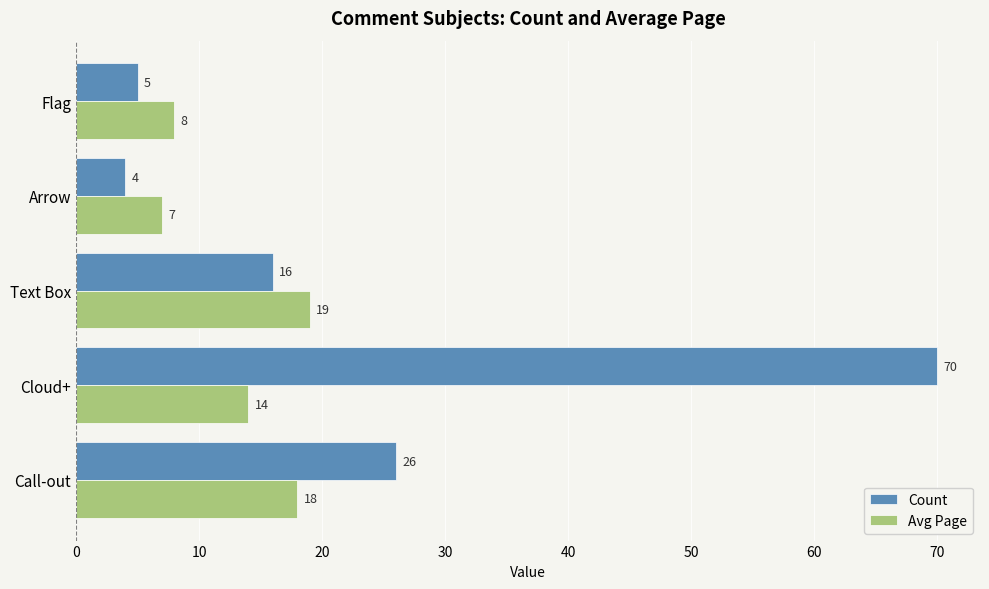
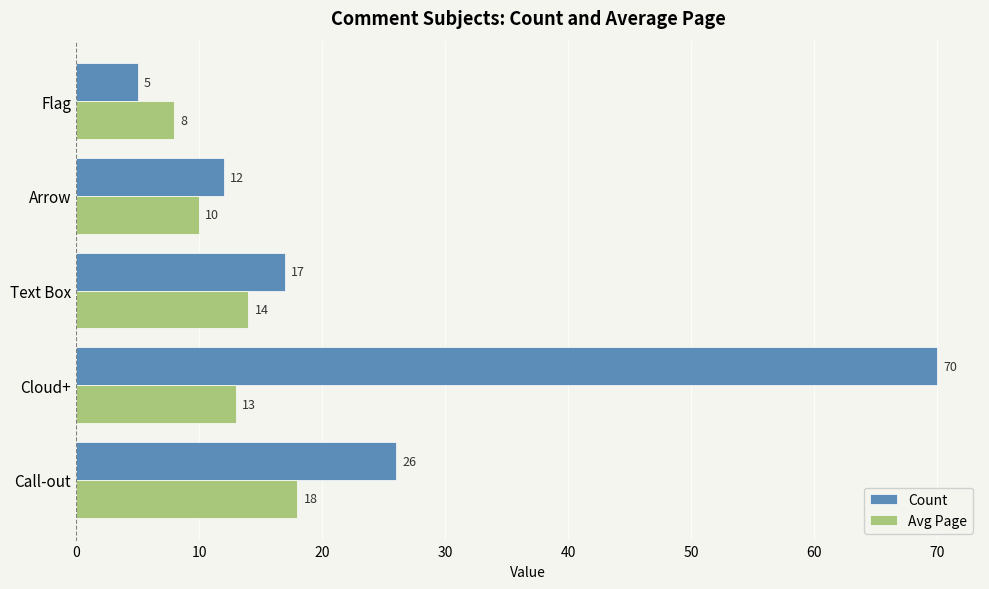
Count, Arrow: 4 -> 12
Avg Page, Arrow: 7 -> 10
Count, Text Box: 16 -> 17
Avg Page, Text Box: 19 -> 14
Avg Page, Cloud+: 14 -> 13
